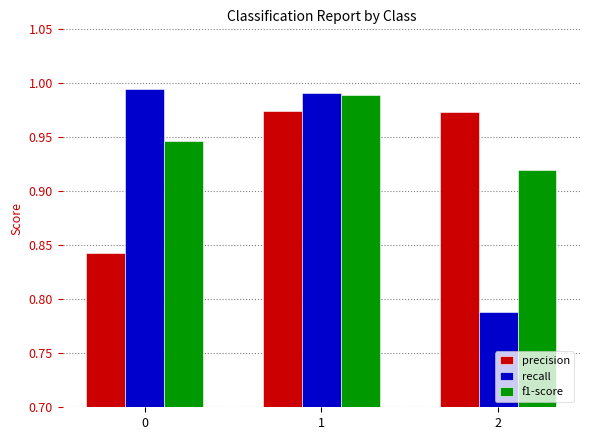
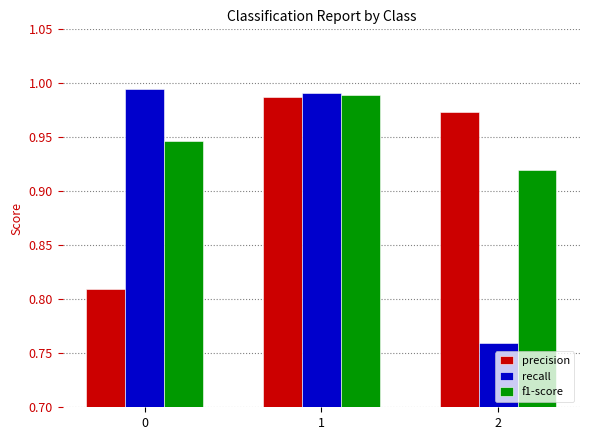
precision, 0: 0.843 -> 0.810
precision, 1: 0.974 -> 0.987
recall, 2: 0.788 -> 0.760
